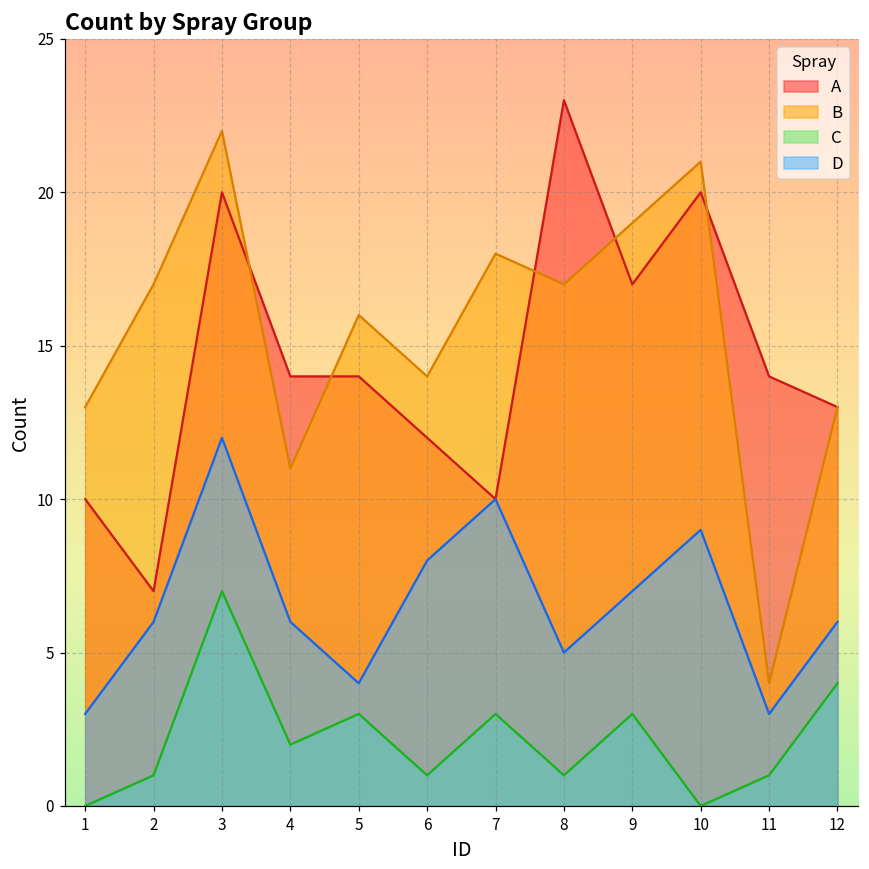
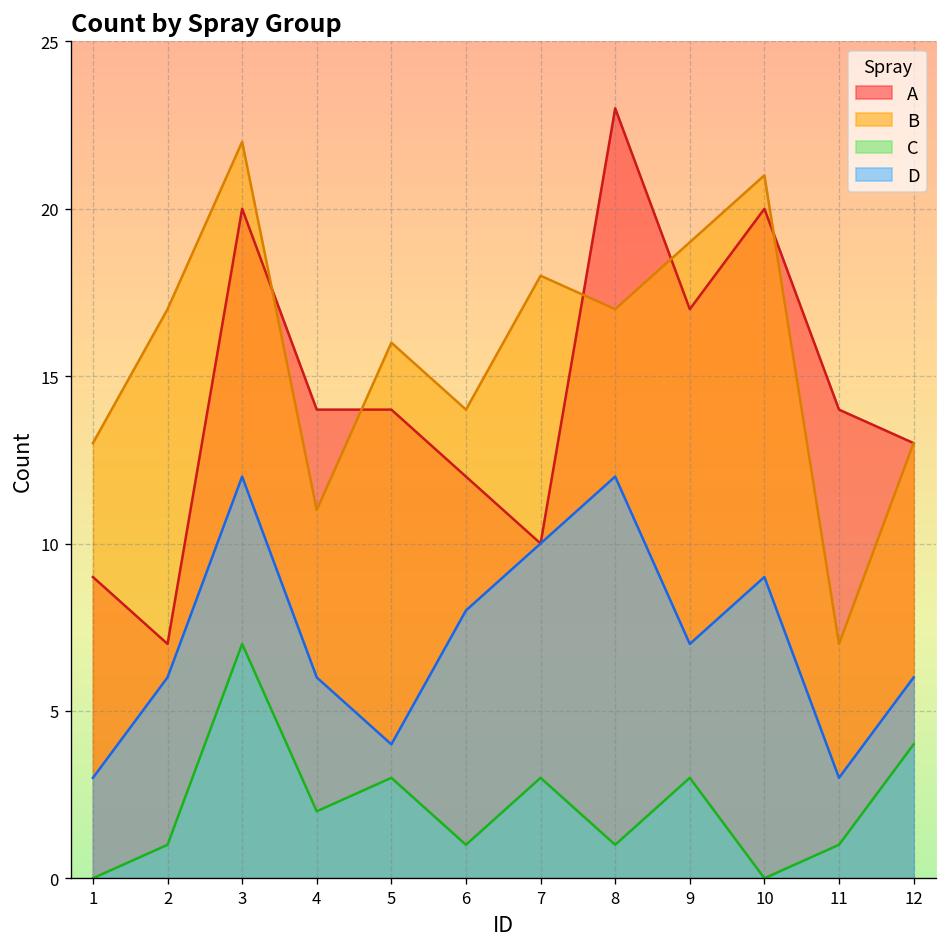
A, 1: 10 -> 9
D, 8: 5 -> 12
B, 11: 4 -> 7
